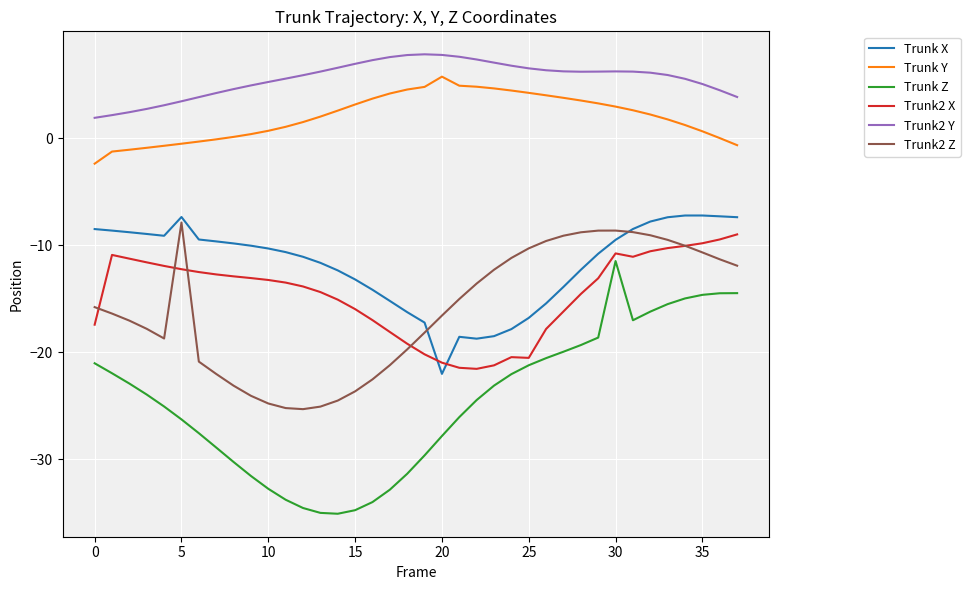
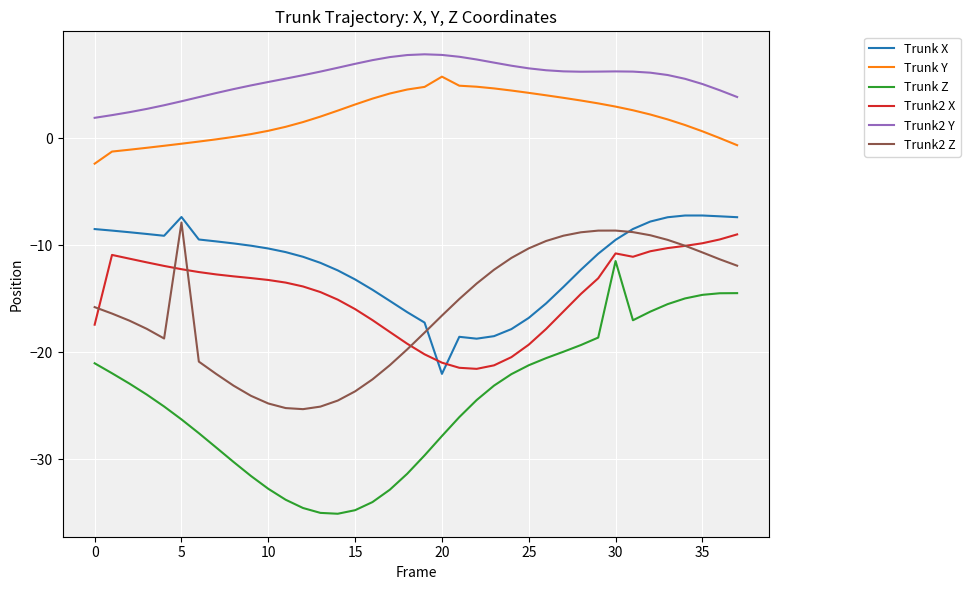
Trunk2 X, 25: -20.5 -> -19.3
